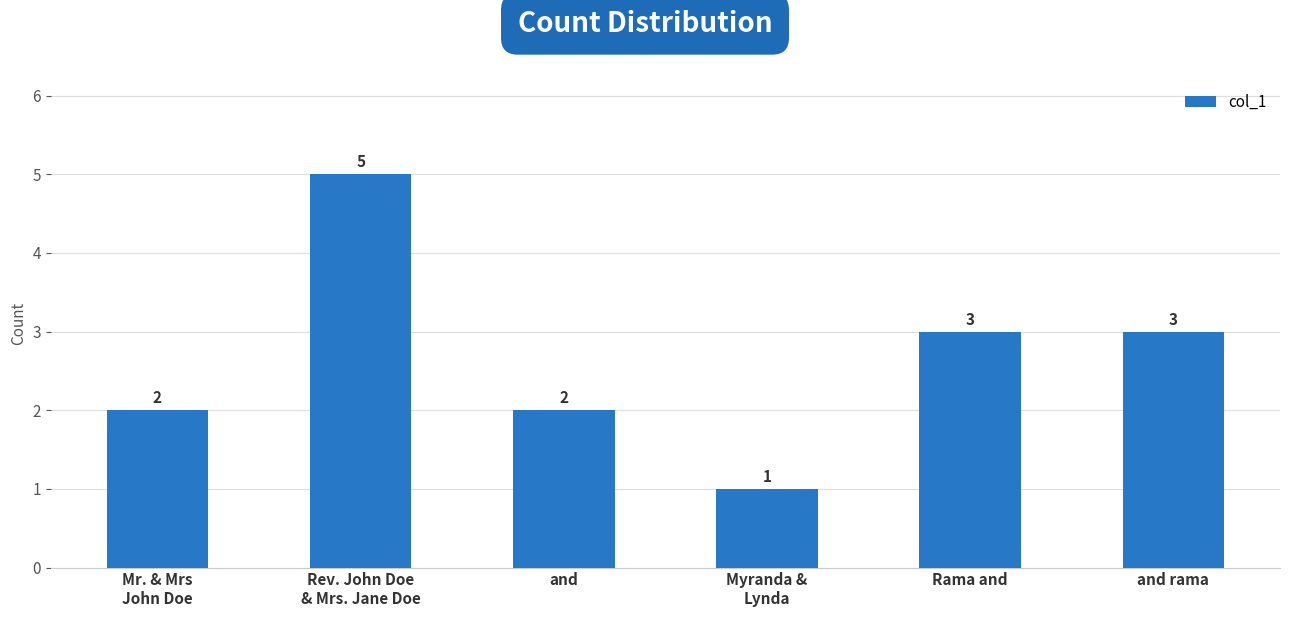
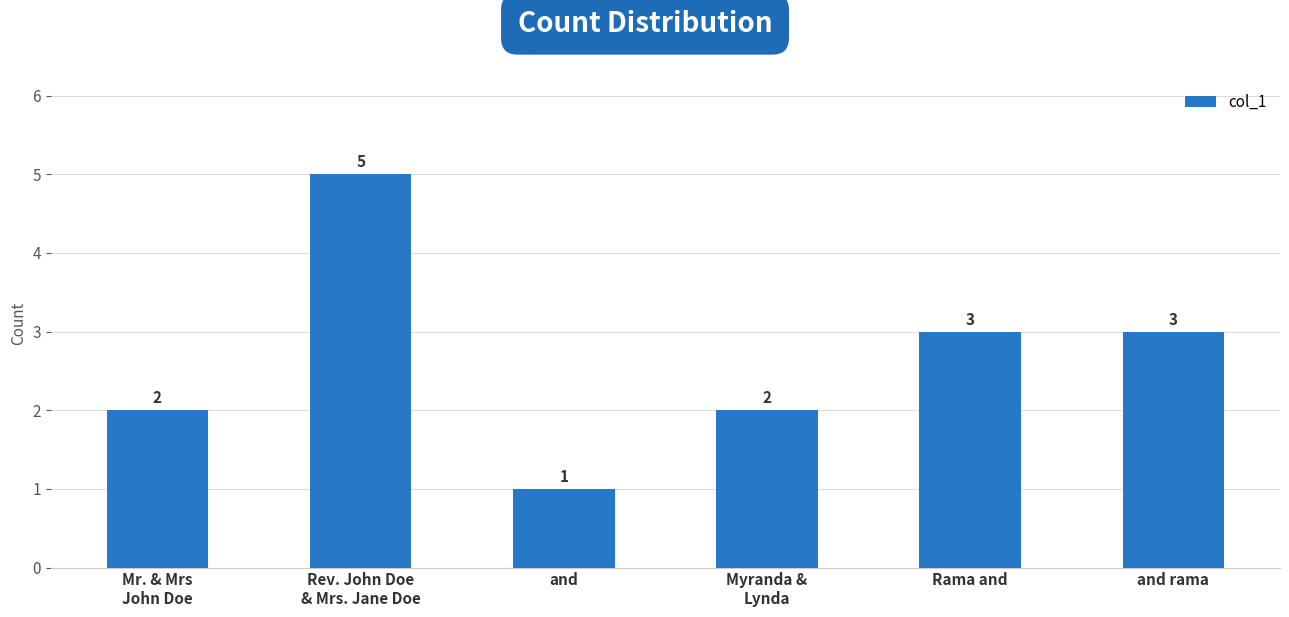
and: 2 -> 1
Myranda & Lynda: 1 -> 2
